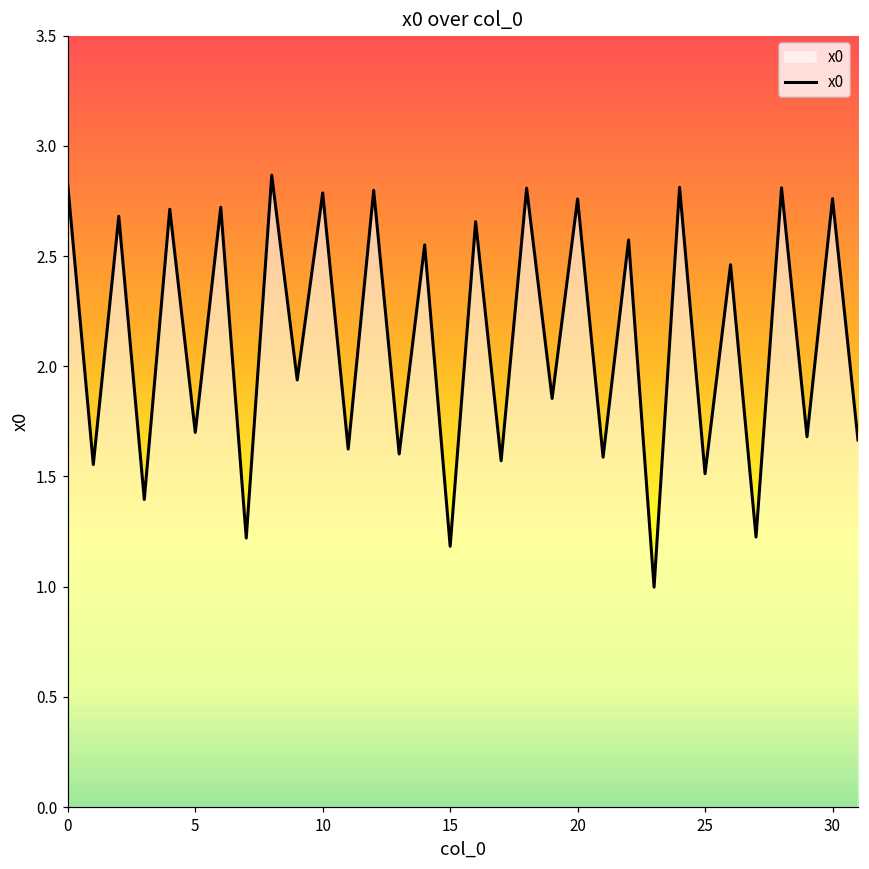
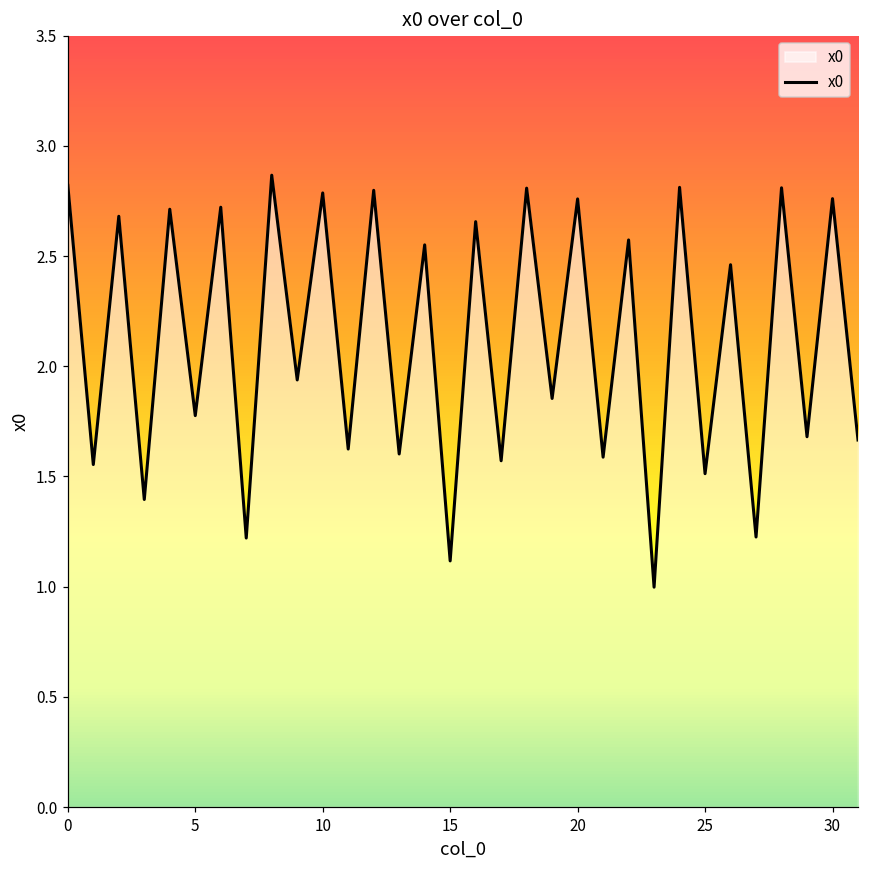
5: 1.70 -> 1.78
15: 1.18 -> 1.12
